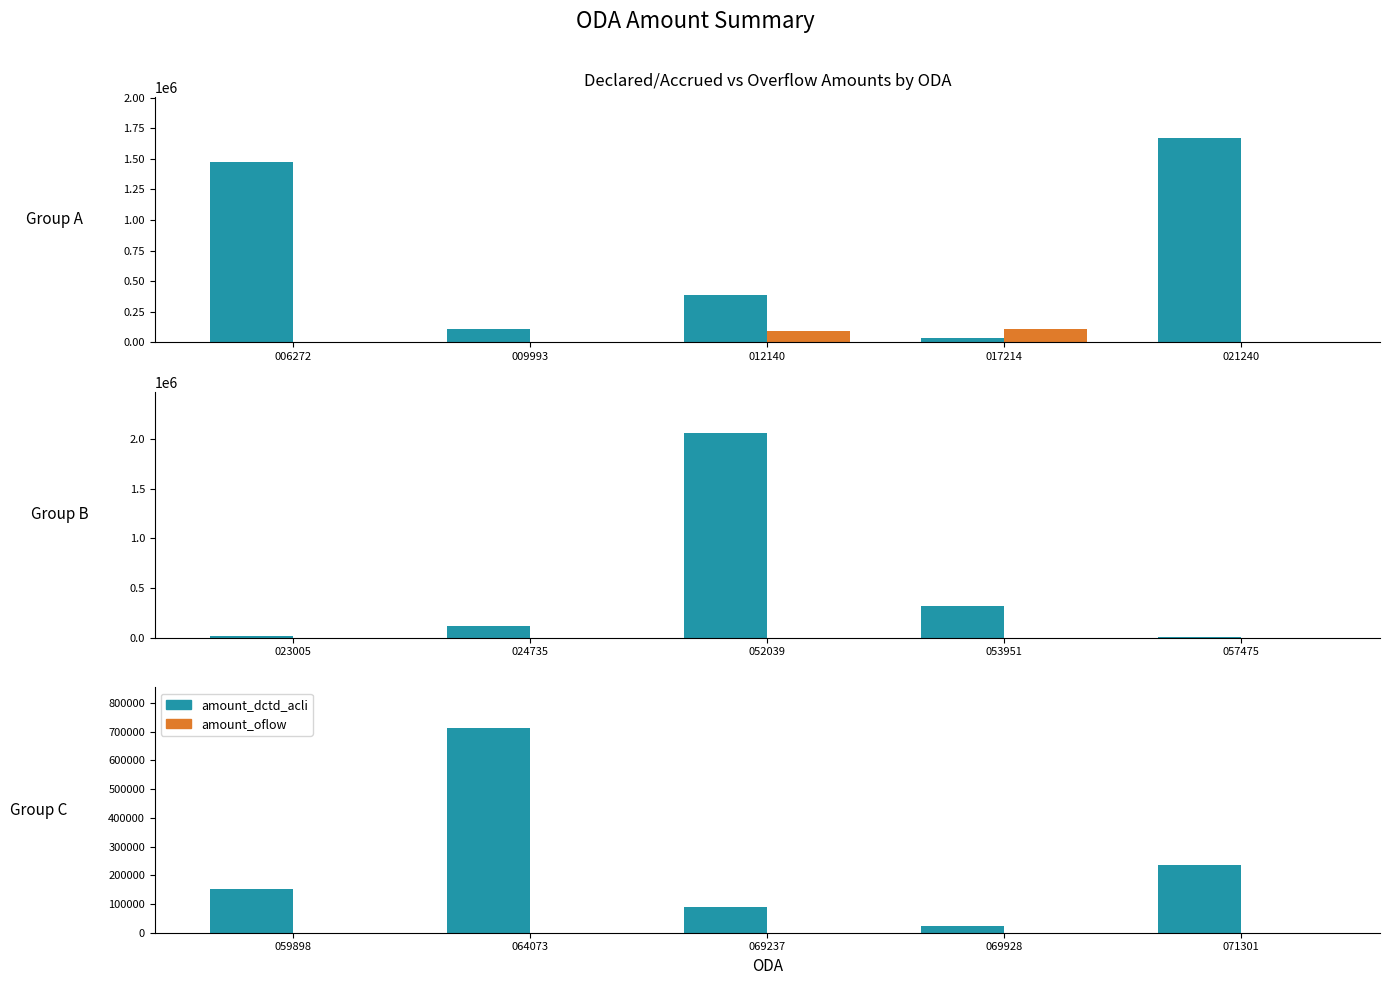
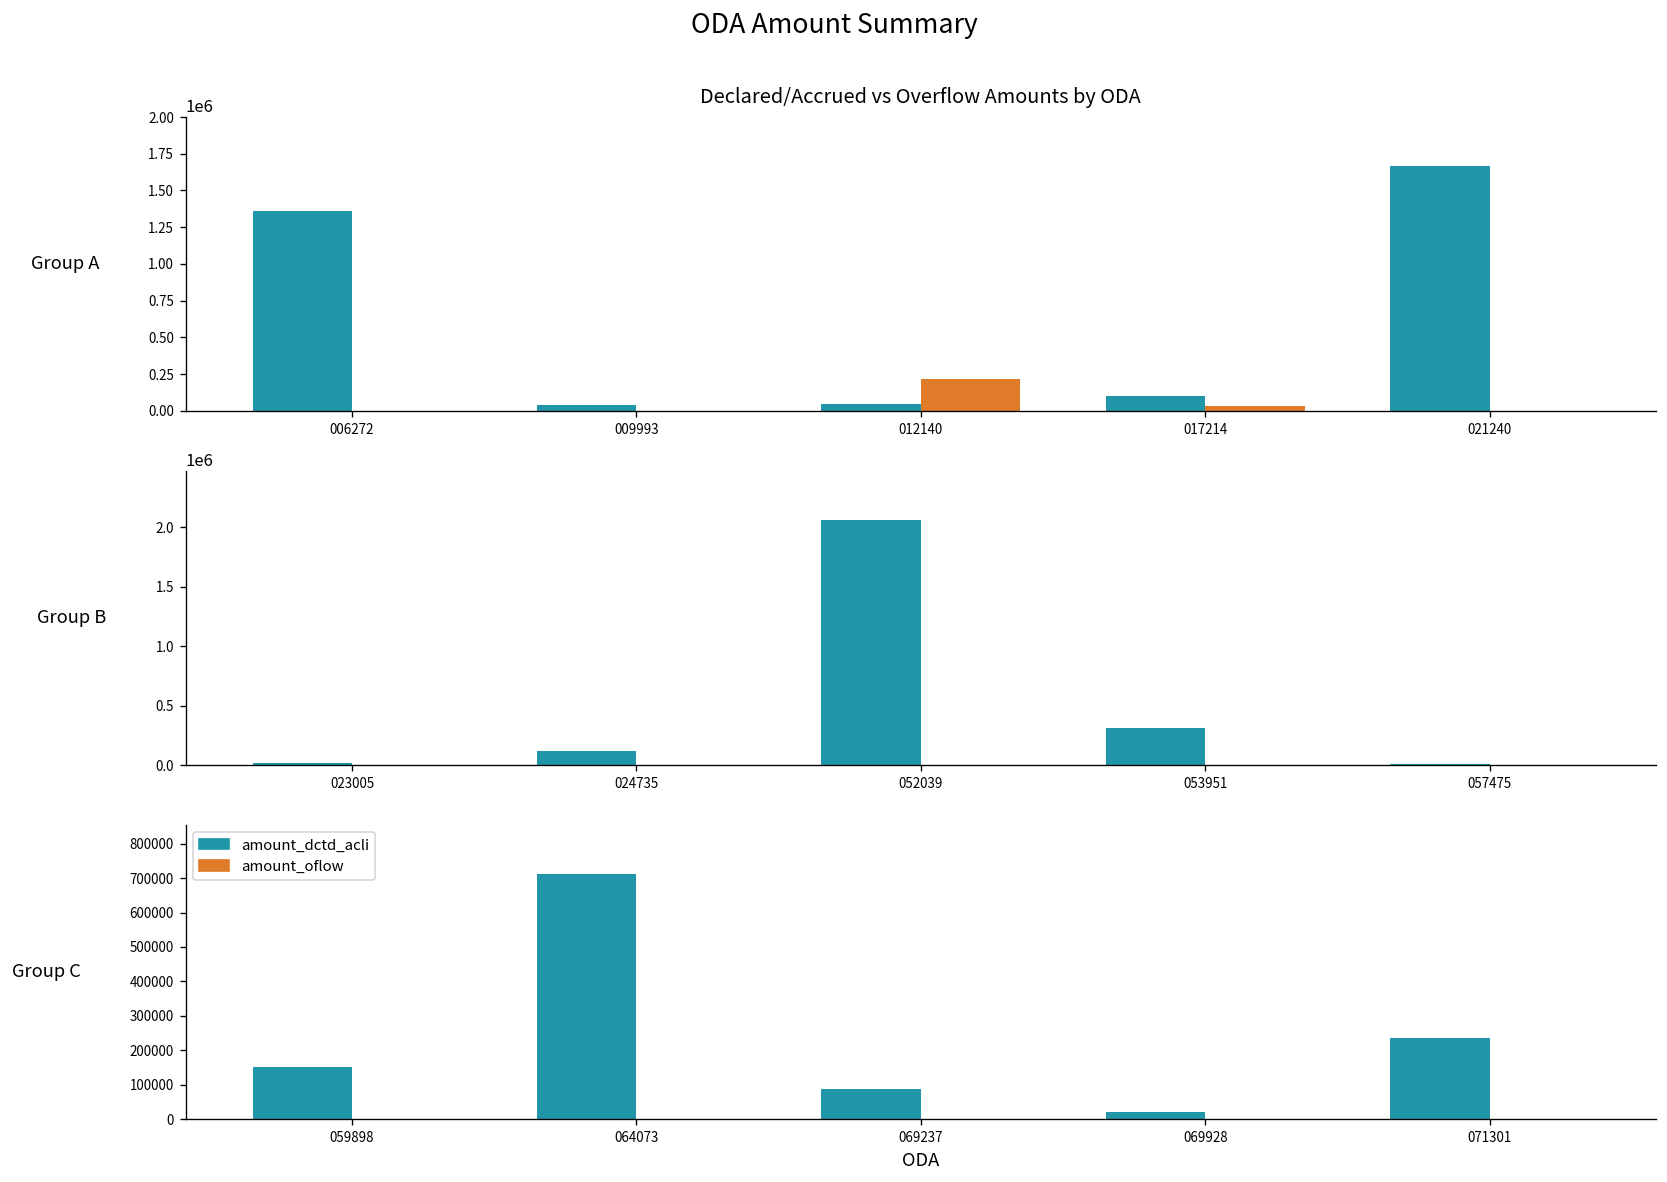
Declared/Accrued vs Overflow Amounts by ODA, amount_dctd_acli, 006272: 1470000 -> 1360000
Declared/Accrued vs Overflow Amounts by ODA, amount_dctd_acli, 009993: 110000 -> 40000
Declared/Accrued vs Overflow Amounts by ODA, amount_dctd_acli, 012140: 390000 -> 50000
Declared/Accrued vs Overflow Amounts by ODA, amount_oflow, 012140: 100000 -> 210000
Declared/Accrued vs Overflow Amounts by ODA, amount_dctd_acli, 017214: 40000 -> 100000
Declared/Accrued vs Overflow Amounts by ODA, amount_oflow, 017214: 110000 -> 40000
